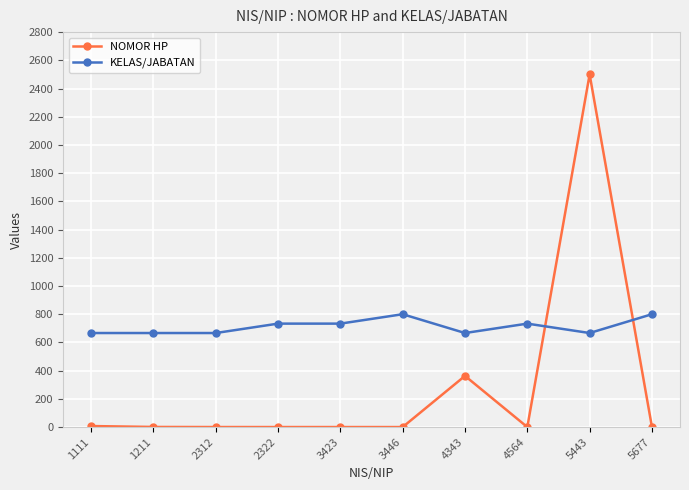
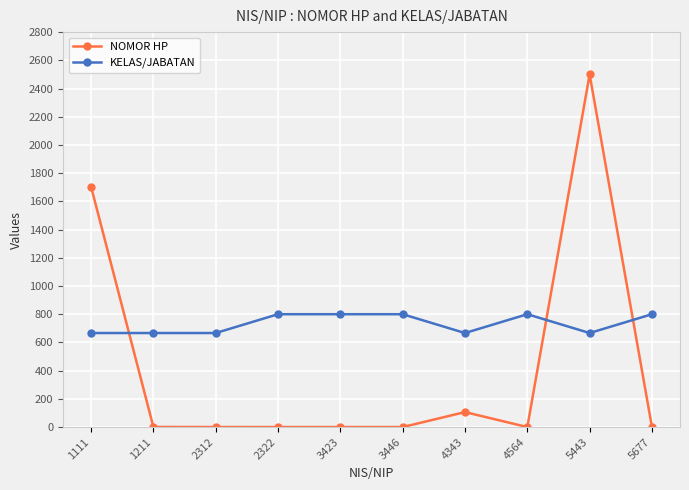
NOMOR HP, 1111: 10 -> 1700
KELAS/JABATAN, 2322: 730 -> 800
KELAS/JABATAN, 3423: 730 -> 800
NOMOR HP, 4343: 360 -> 110
KELAS/JABATAN, 4564: 730 -> 800
